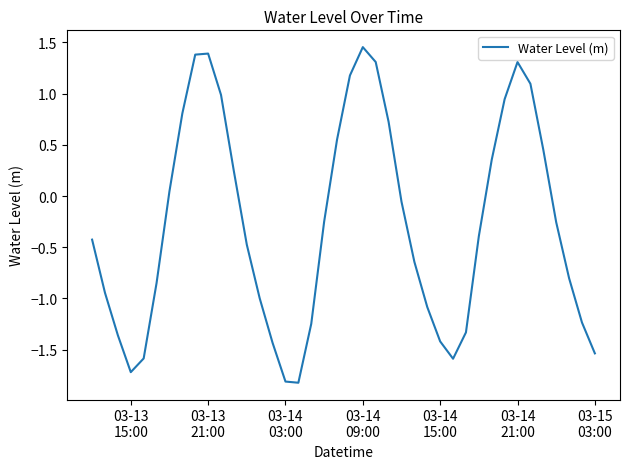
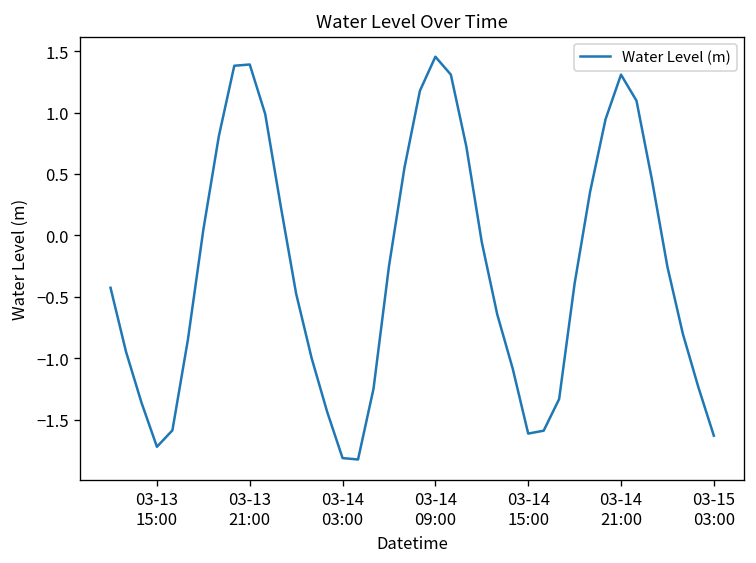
03-14 15:00: -1.42 -> -1.61
03-15 03:00: -1.54 -> -1.63
